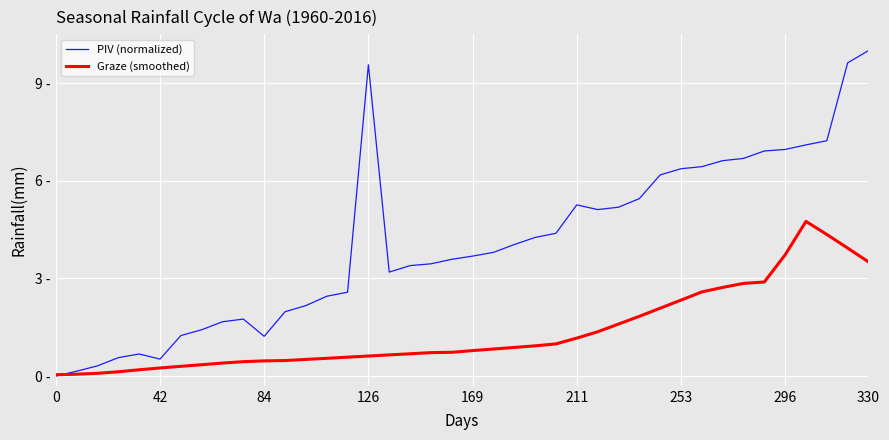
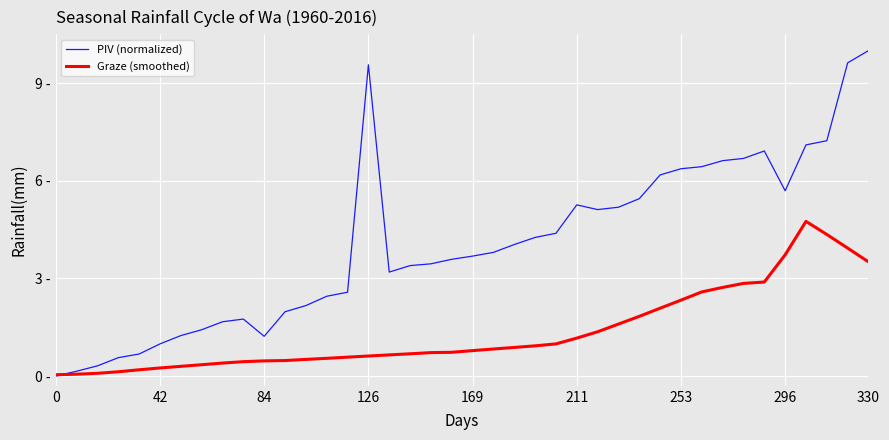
PIV (normalized), 42: 0.5 - -> 1.0 -
PIV (normalized), 296: 7.0 - -> 5.7 -
